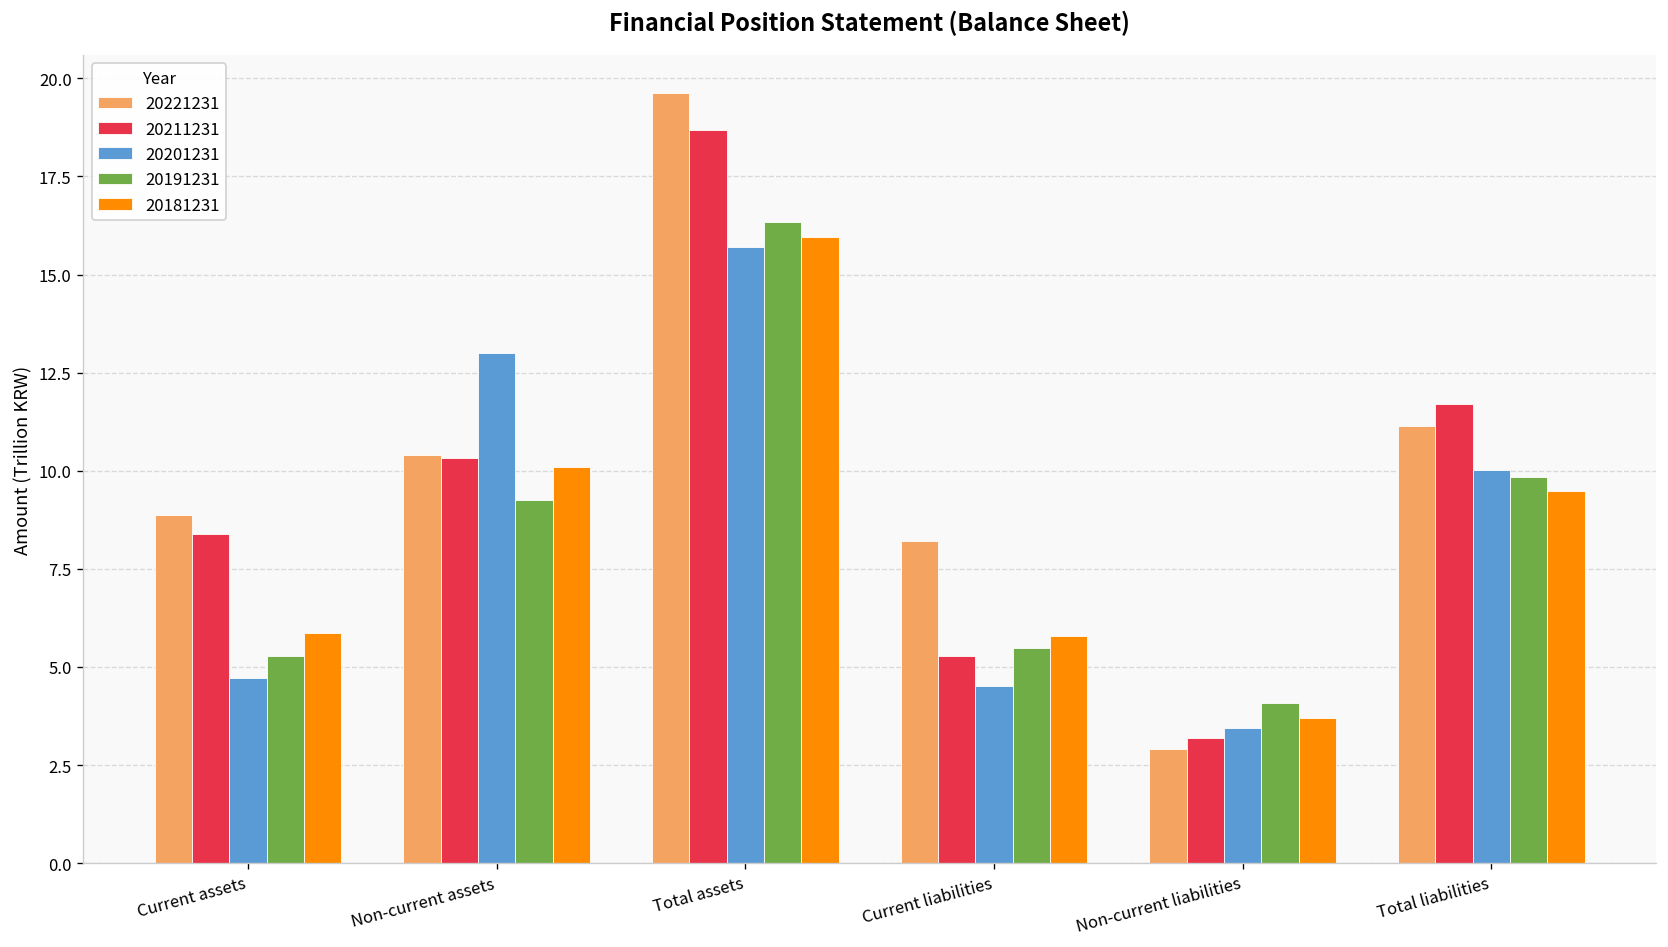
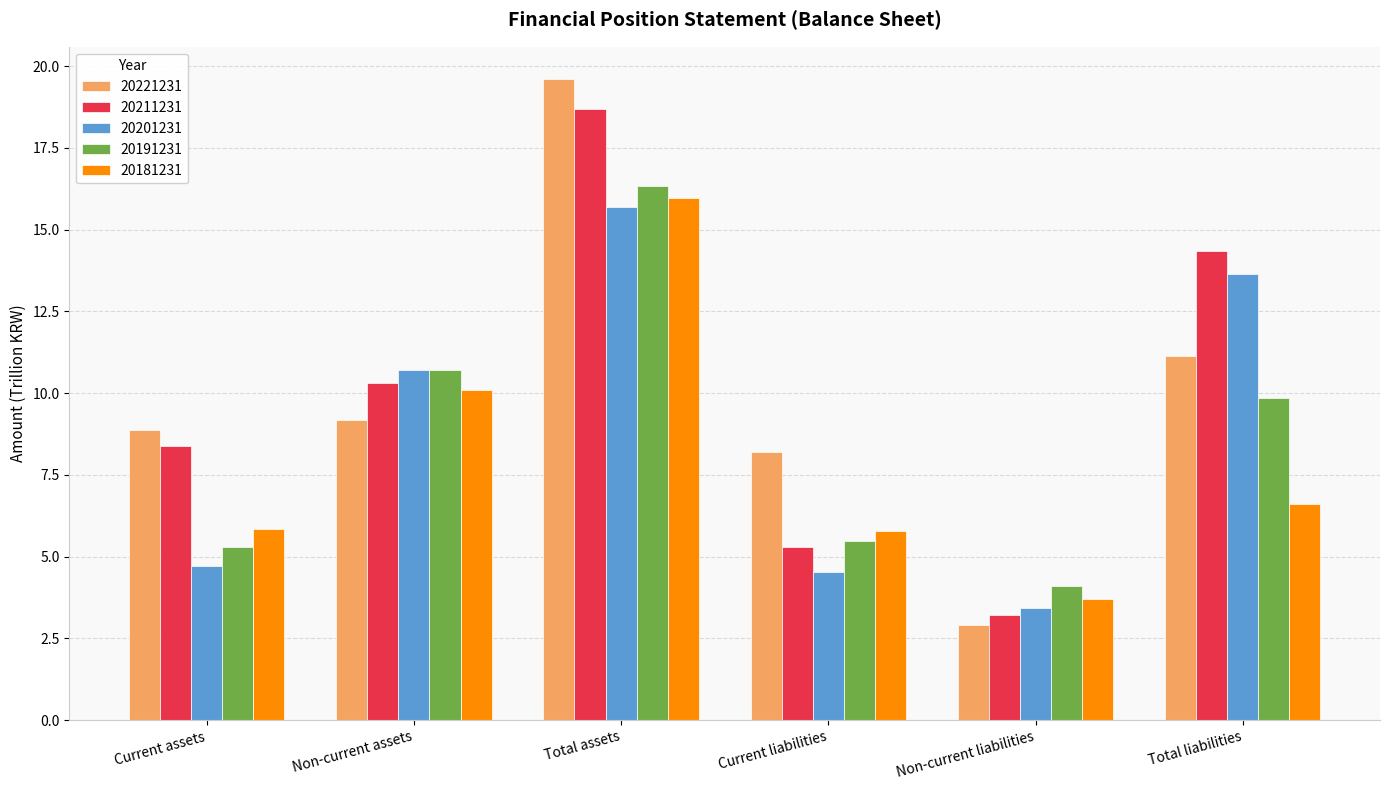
20221231, Non-current assets: 10.4 -> 9.2
20201231, Non-current assets: 13.0 -> 10.7
20191231, Non-current assets: 9.3 -> 10.7
20211231, Total liabilities: 11.7 -> 14.3
20201231, Total liabilities: 10.0 -> 13.6
20181231, Total liabilities: 9.5 -> 6.6
